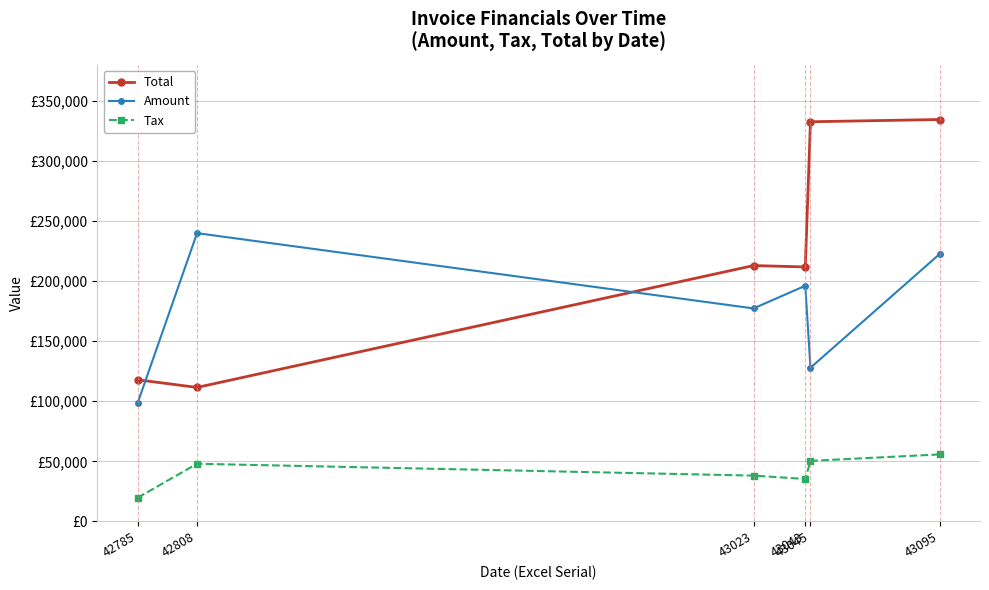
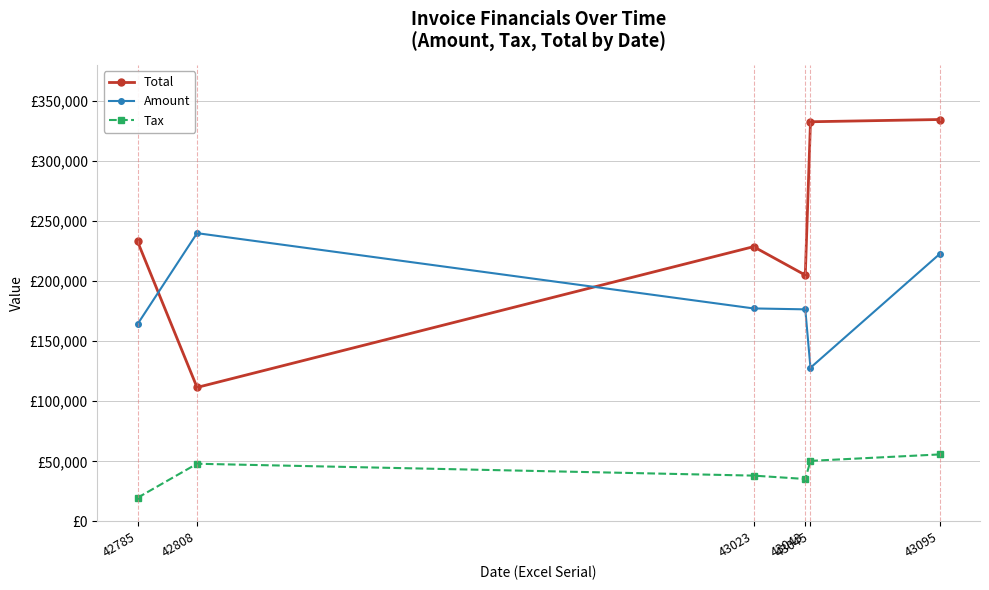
Total, 42785: £118,000 -> £233,000
Amount, 42785: £98,000 -> £164,000
Total, 43023: £213,000 -> £229,000
Total, 43043: £212,000 -> £205,000
Amount, 43043: £196,000 -> £176,000
